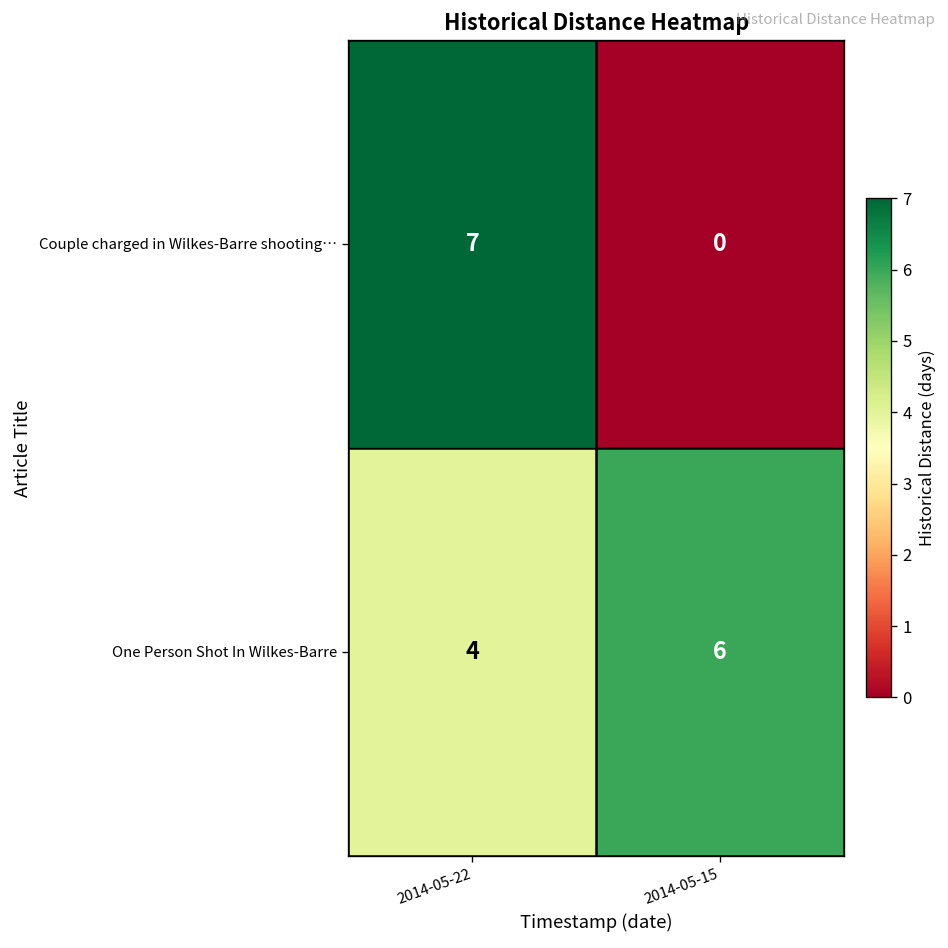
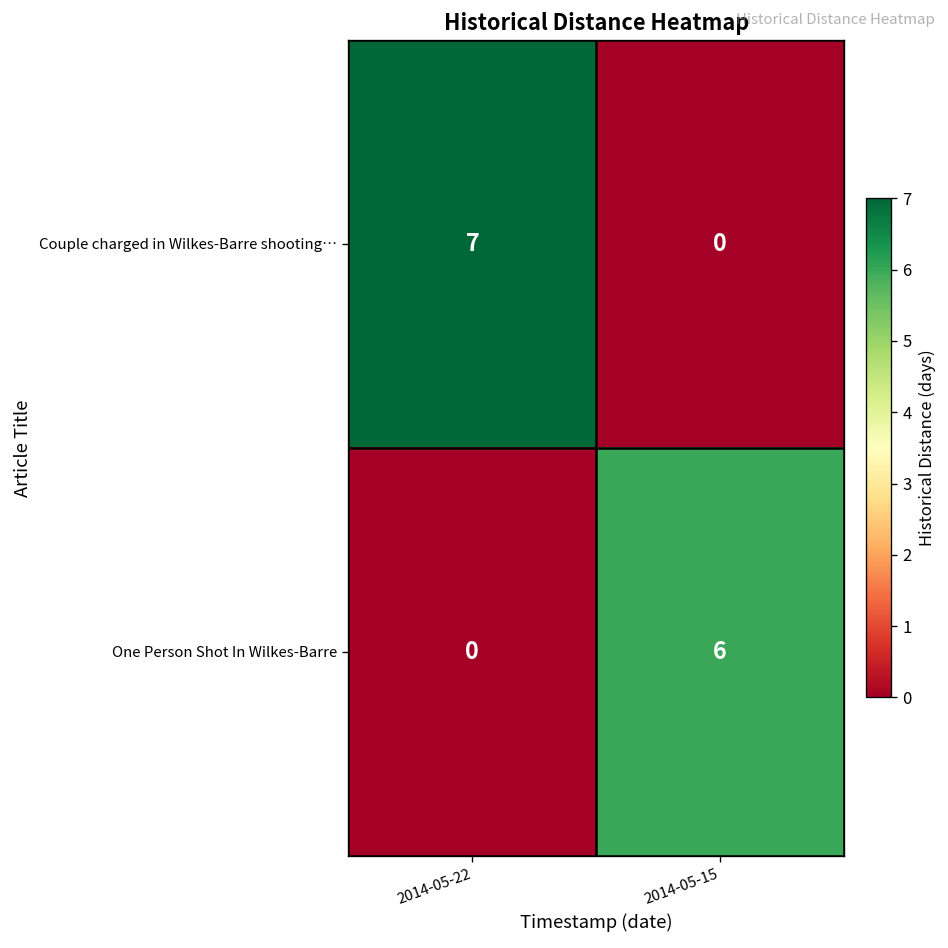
One Person Shot In Wilkes-Barre, 2014-05-22: 4 -> 0
